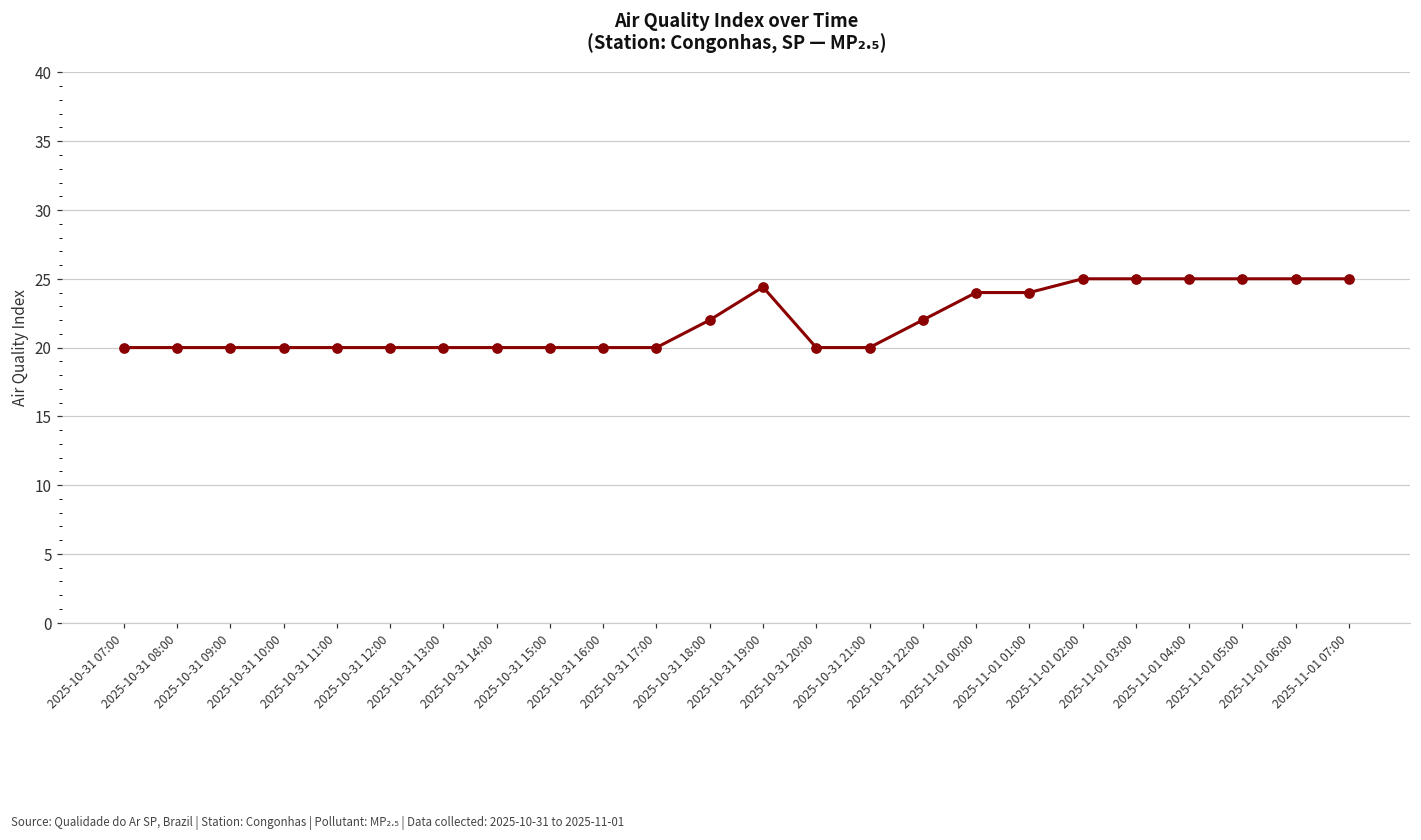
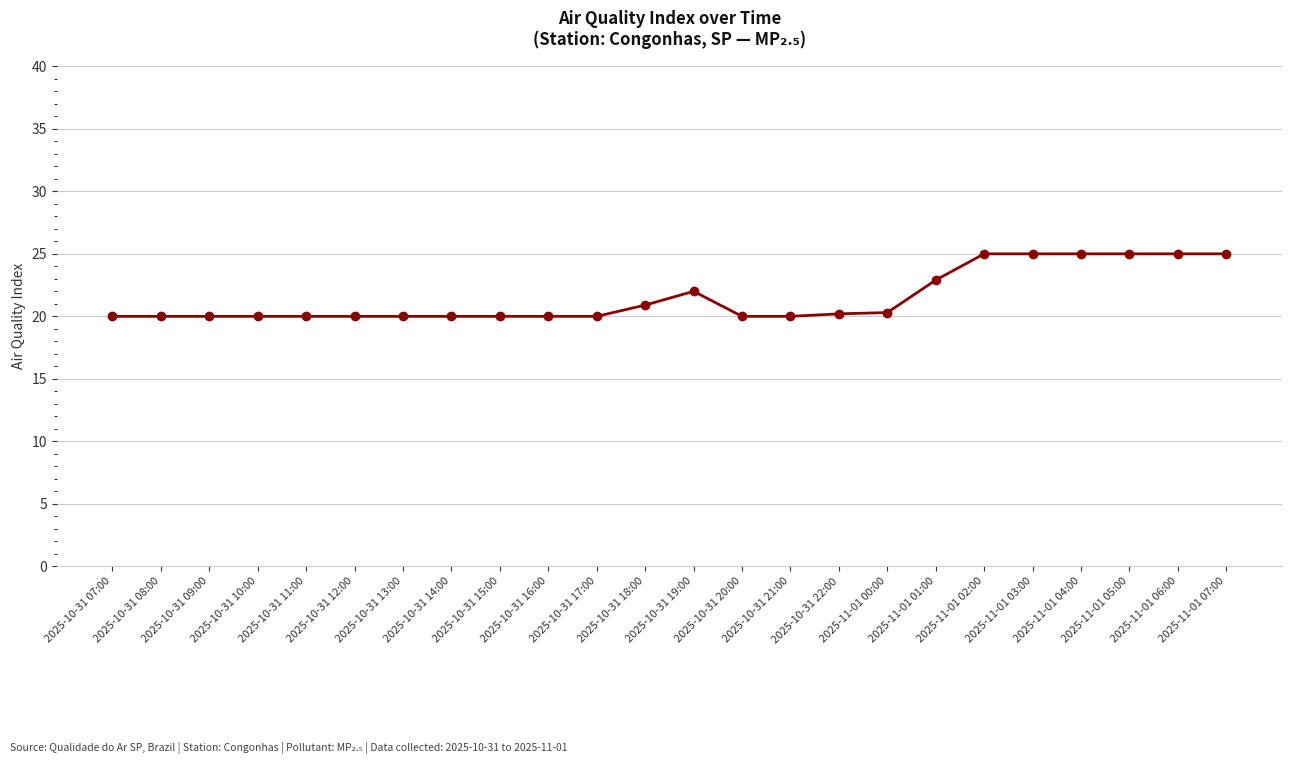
2025-10-31 18:00: 22.0 -> 20.9
2025-10-31 19:00: 24.4 -> 22.0
2025-10-31 22:00: 22.0 -> 20.2
2025-11-01 00:00: 24.0 -> 20.3
2025-11-01 01:00: 24.0 -> 22.9
